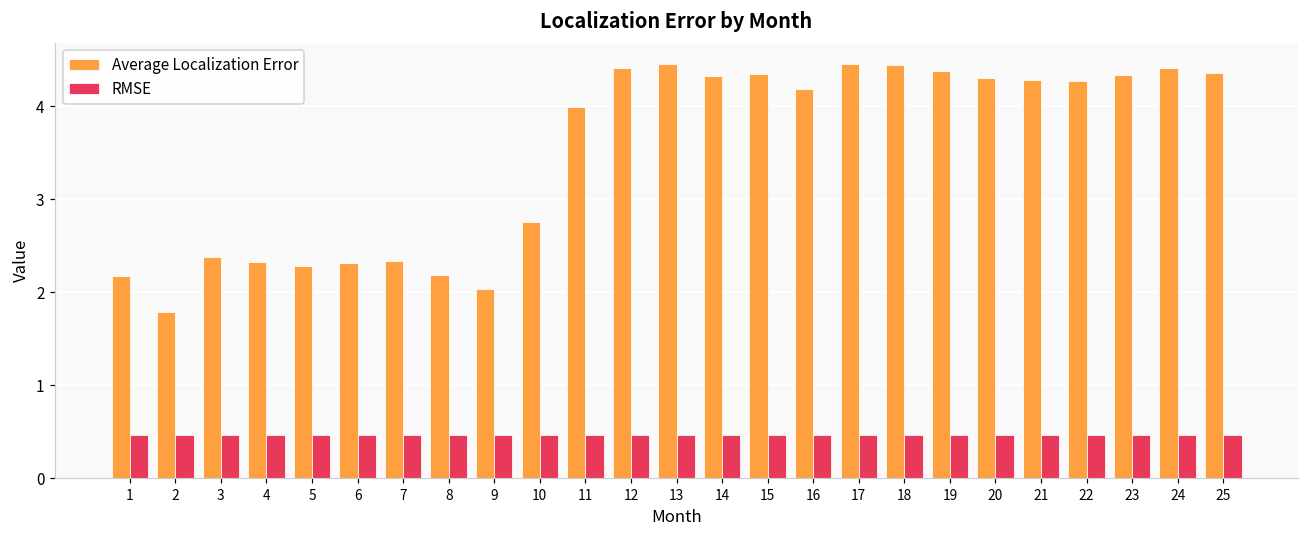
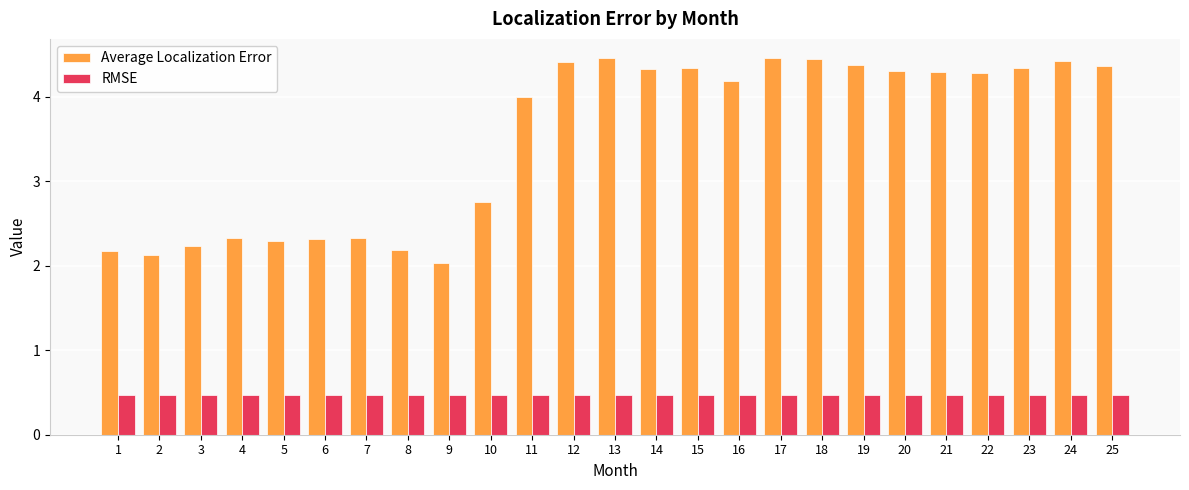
Average Localization Error, 2: 1.8 -> 2.1
Average Localization Error, 3: 2.4 -> 2.2
